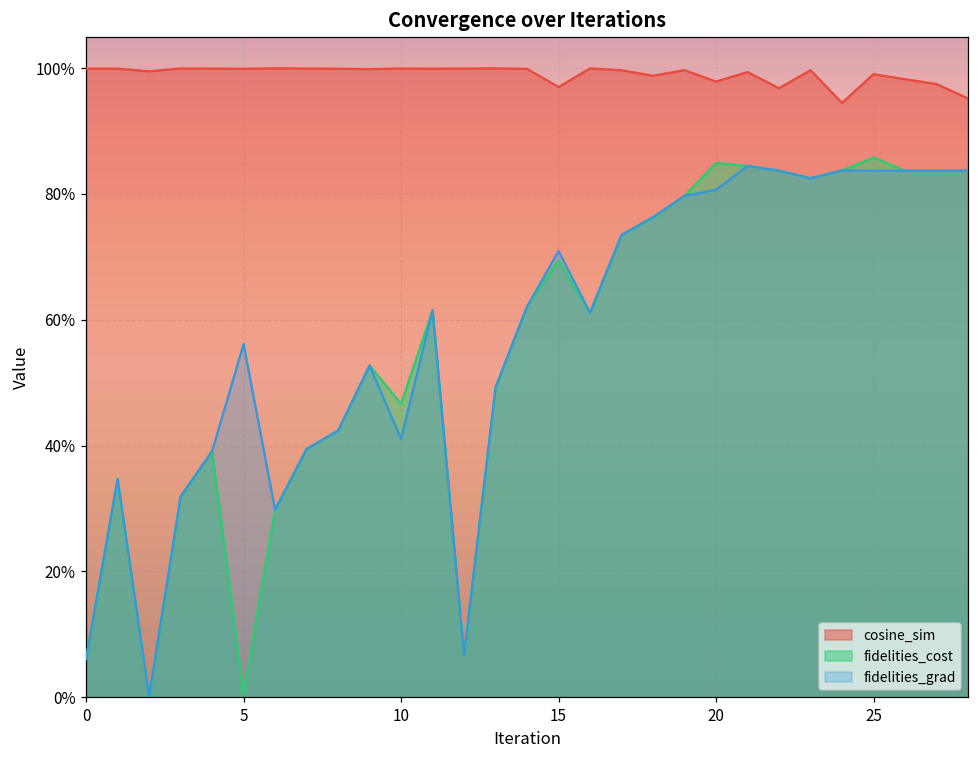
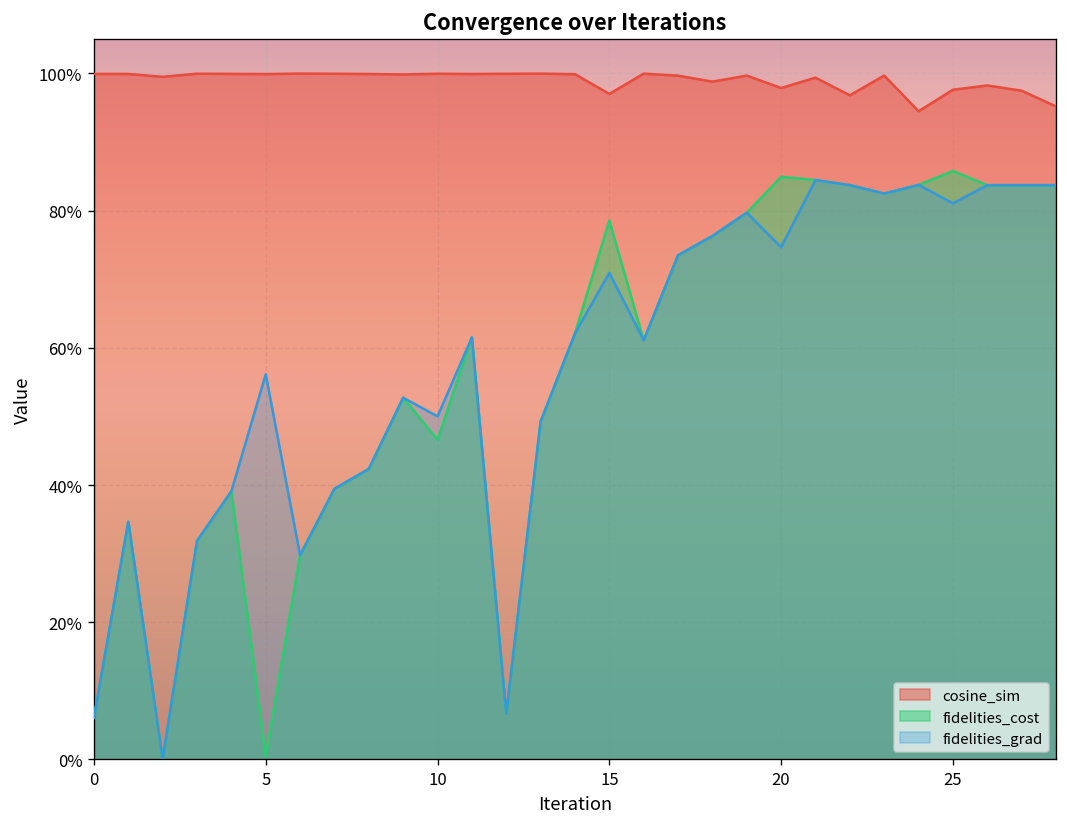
fidelities_grad, 10: 41% -> 50%
fidelities_cost, 15: 69% -> 79%
fidelities_grad, 20: 81% -> 75%
cosine_sim, 25: 99% -> 98%
fidelities_grad, 25: 84% -> 81%
